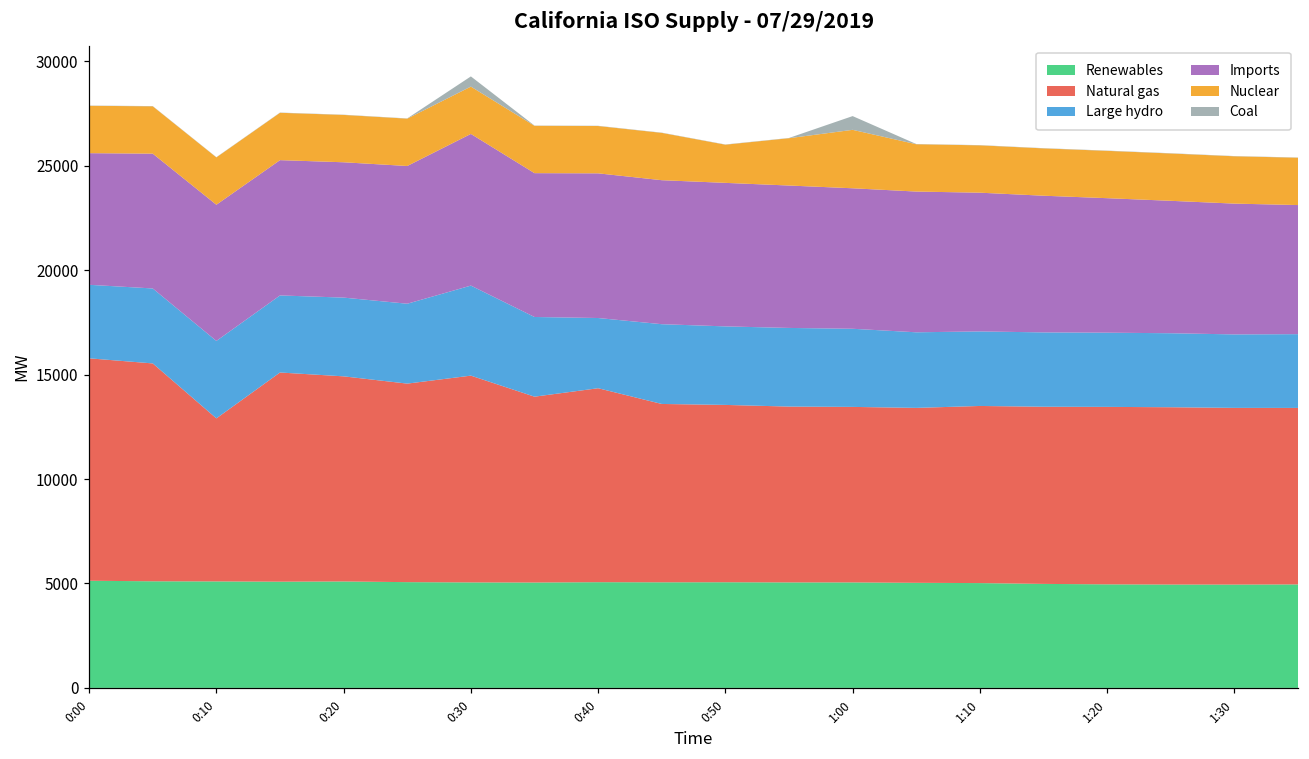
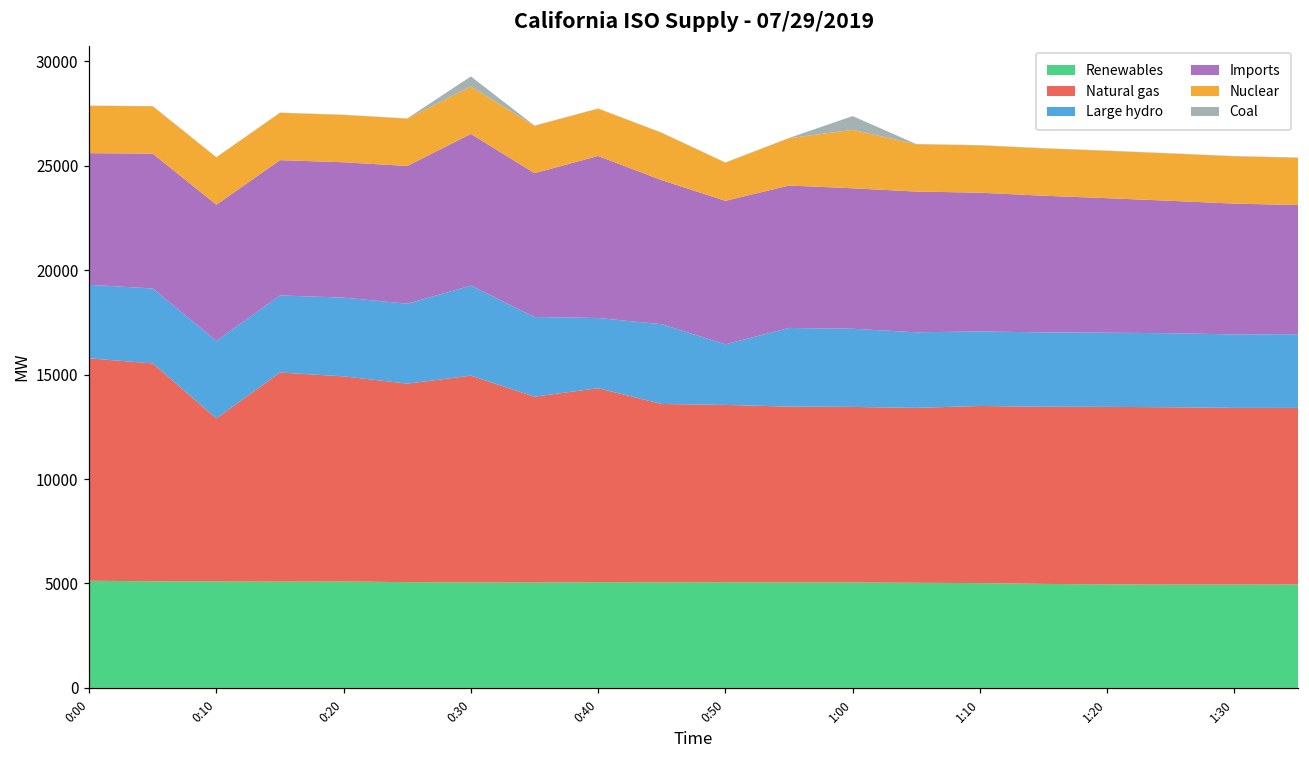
Imports, 0:40: 6900 -> 7800
Large hydro, 0:50: 3800 -> 2900
